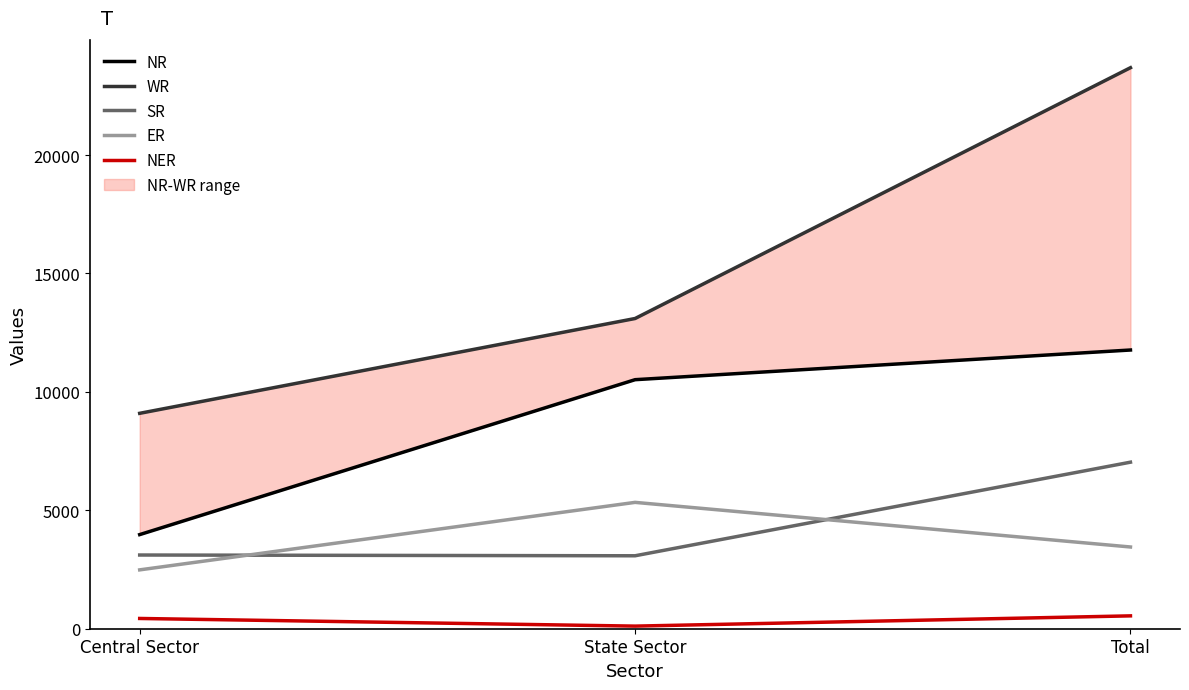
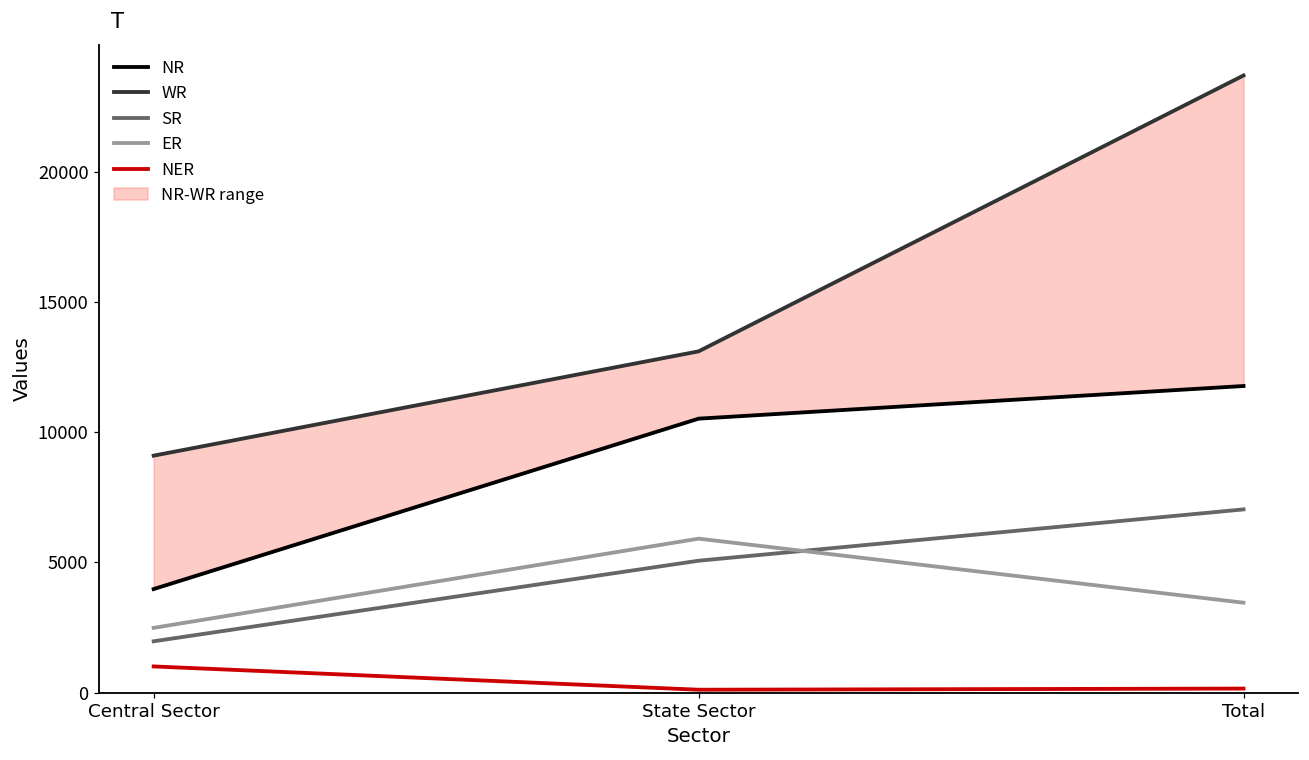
SR, Central Sector: 3100 -> 2000
NER, Central Sector: 400 -> 1000
SR, State Sector: 3100 -> 5100
ER, State Sector: 5300 -> 5900
NER, Total: 500 -> 200
